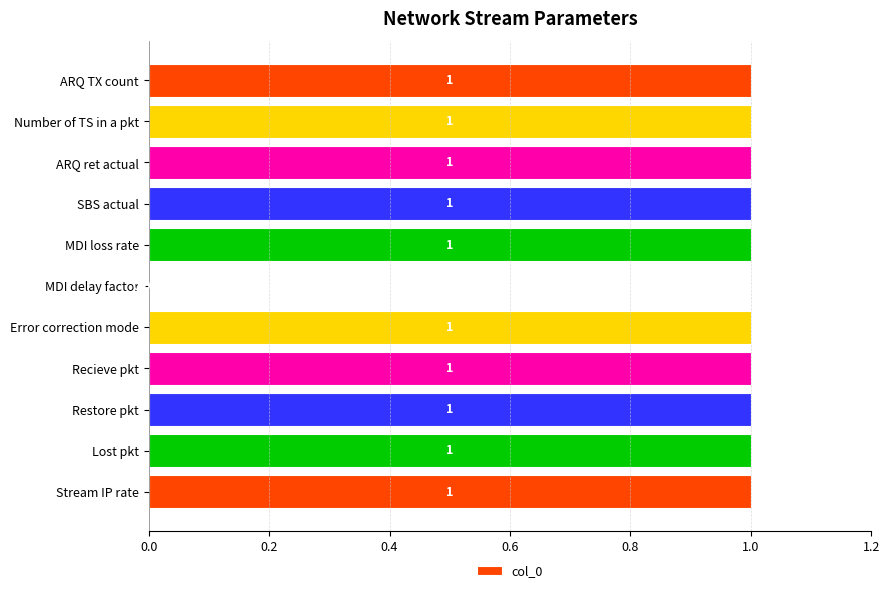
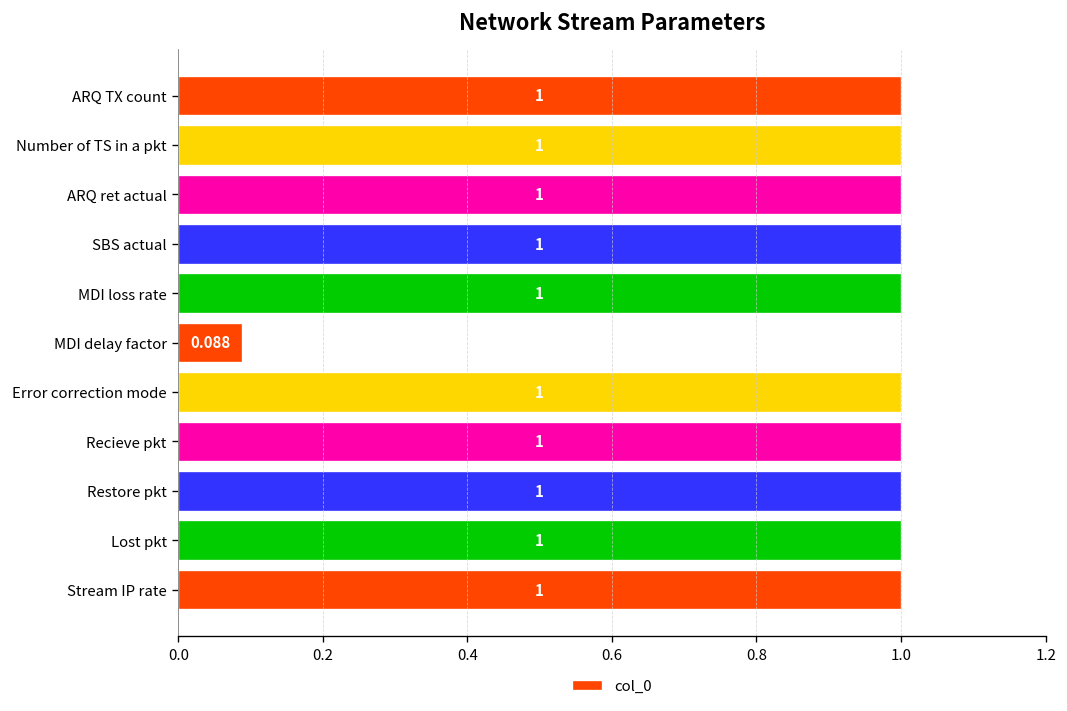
MDI delay factor: 0.00 -> 0.09
